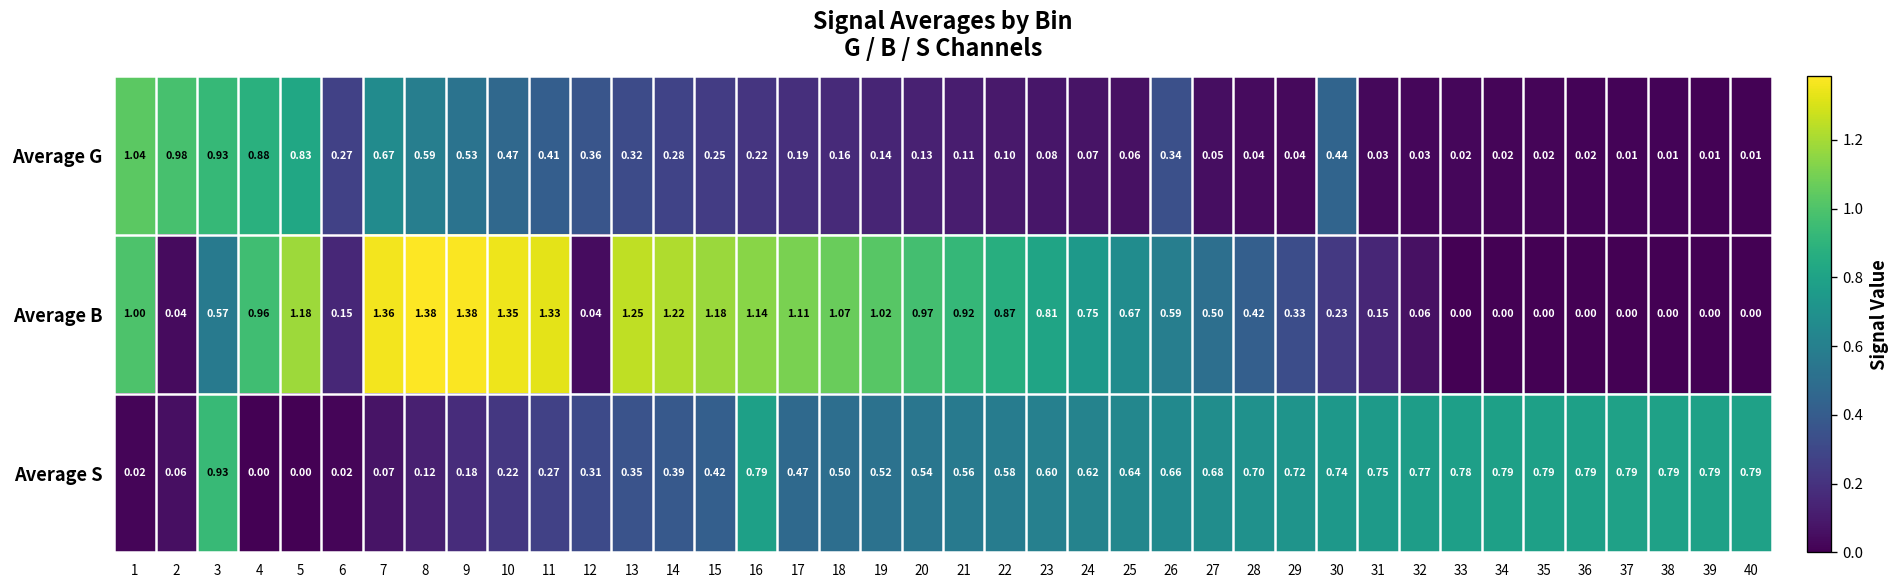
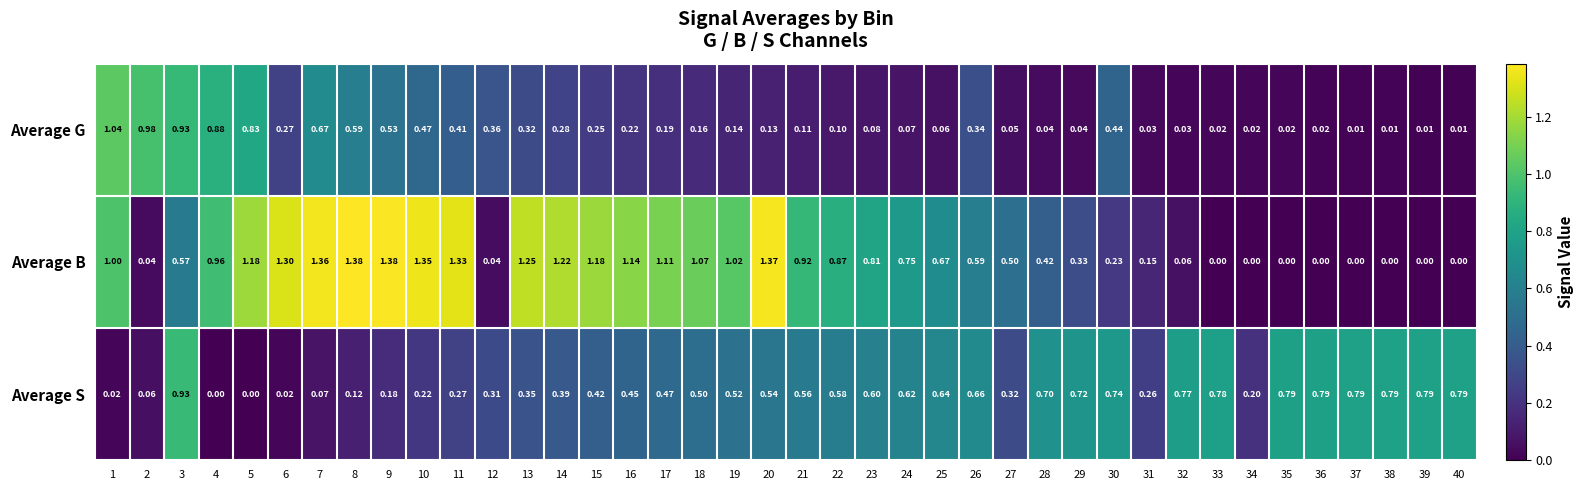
Average B, 6: 0.15 -> 1.30
Average B, 20: 0.97 -> 1.37
Average S, 16: 0.79 -> 0.45
Average S, 27: 0.68 -> 0.32
Average S, 31: 0.75 -> 0.26
Average S, 34: 0.79 -> 0.20
